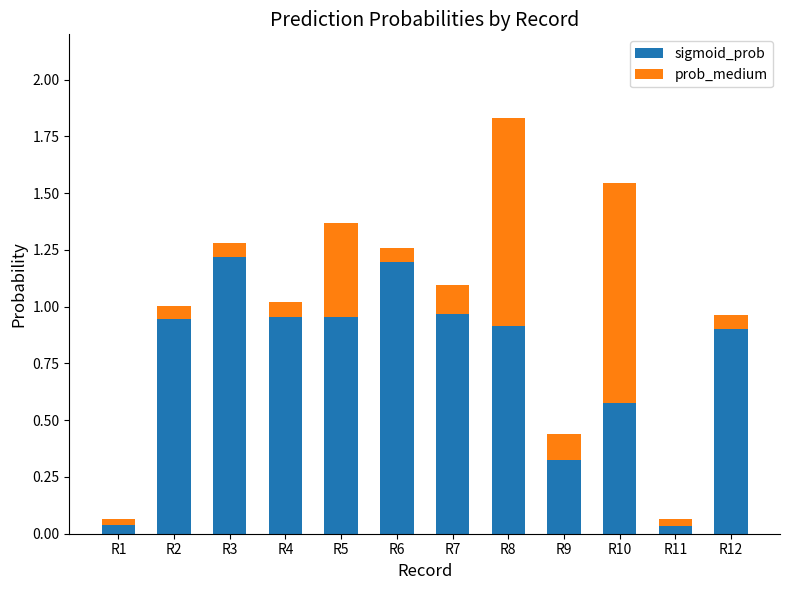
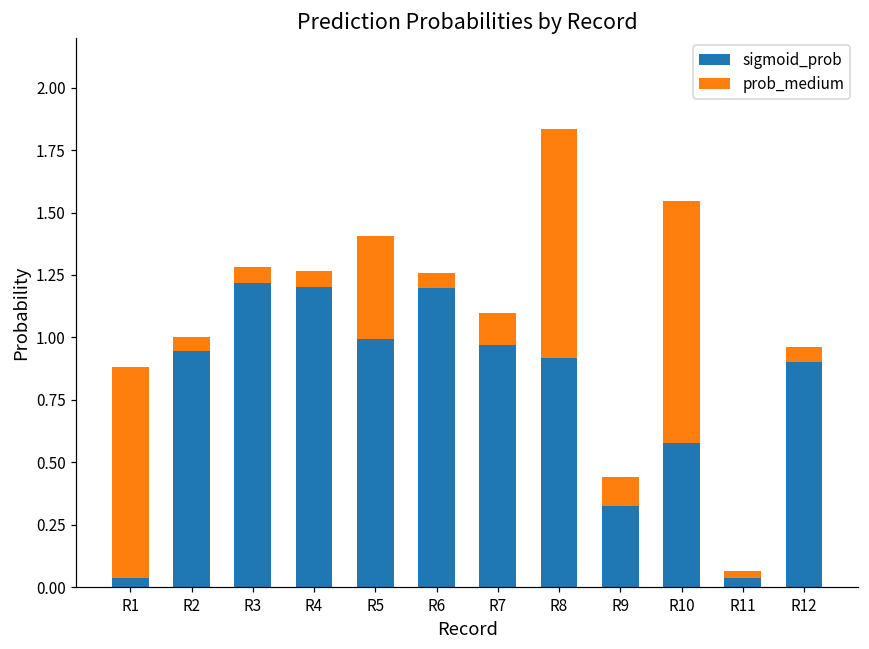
prob_medium, R1: 0.03 -> 0.84
sigmoid_prob, R4: 0.96 -> 1.20
sigmoid_prob, R5: 0.95 -> 0.99
